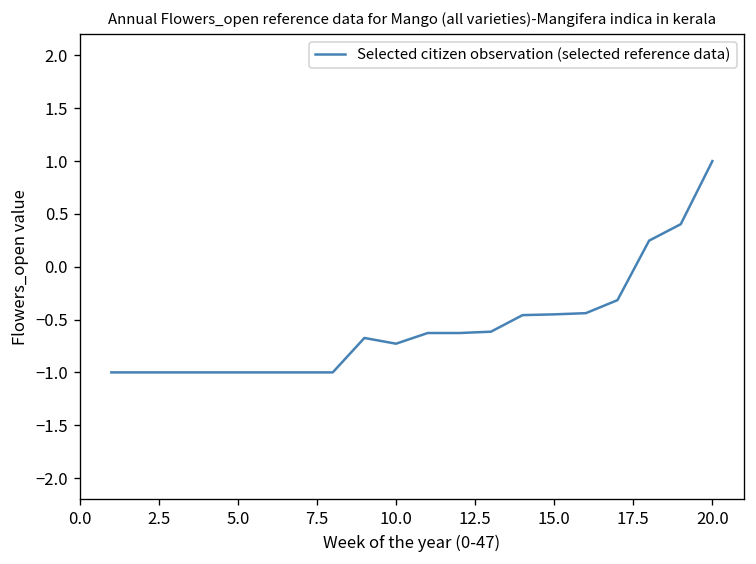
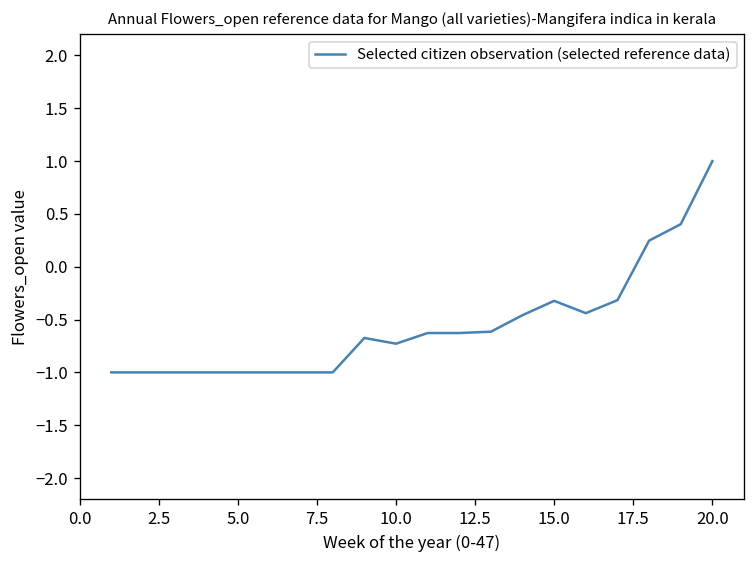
15.0: -0.5 -> -0.3
